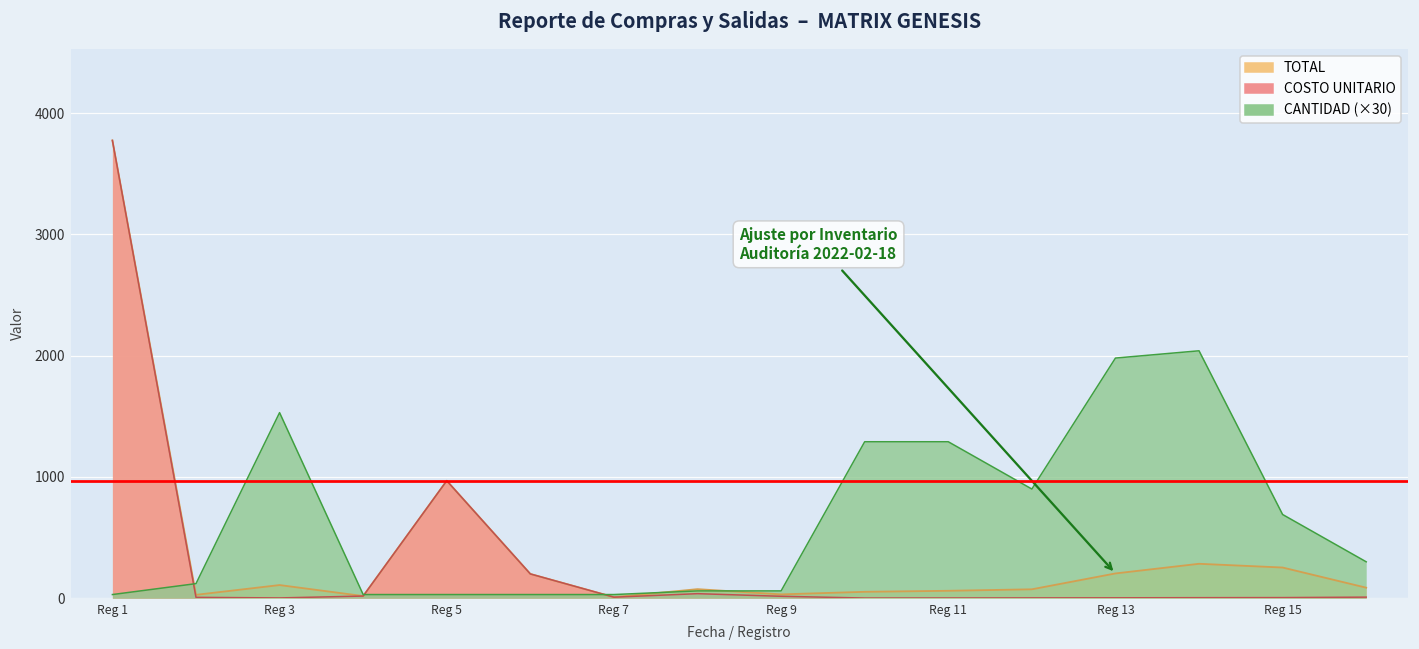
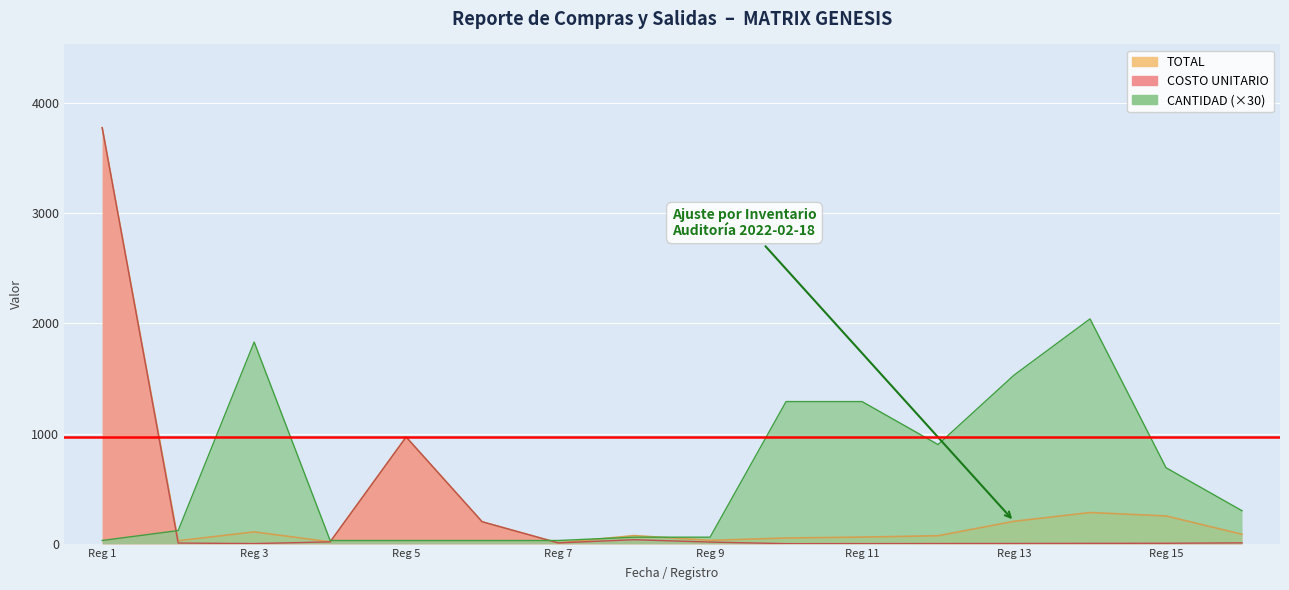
CANTIDAD (×30), Reg 3: 1530 -> 1830
CANTIDAD (×30), Reg 13: 1980 -> 1530
